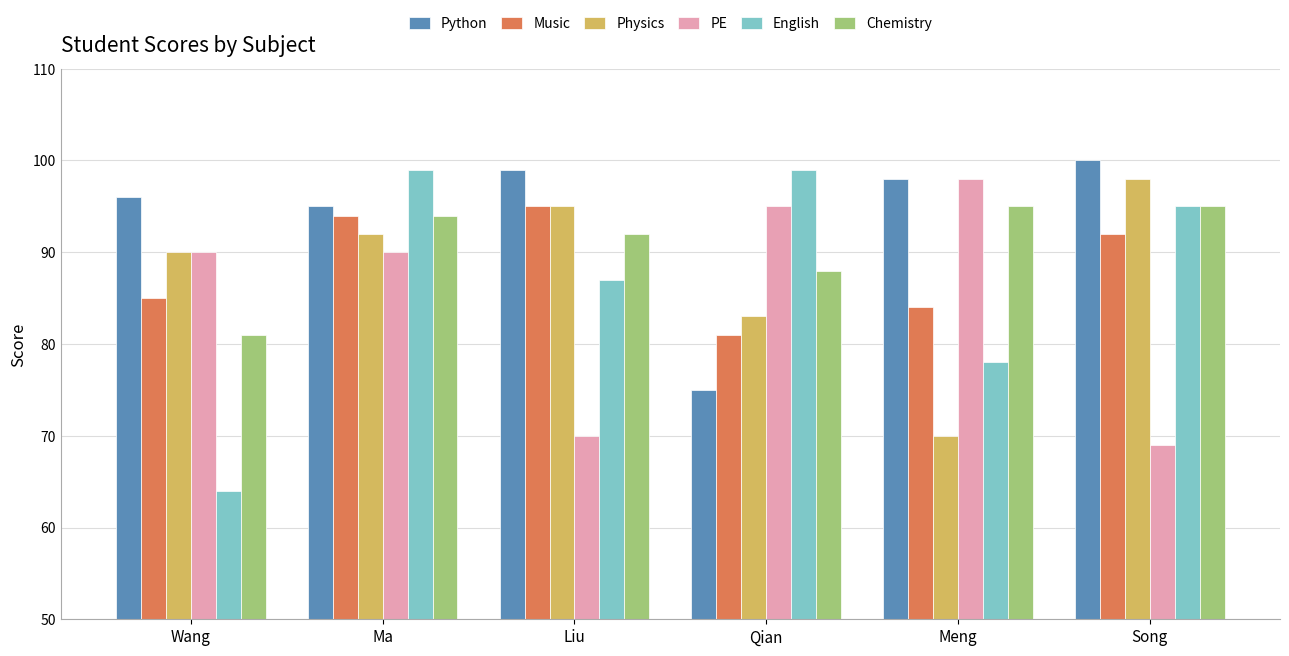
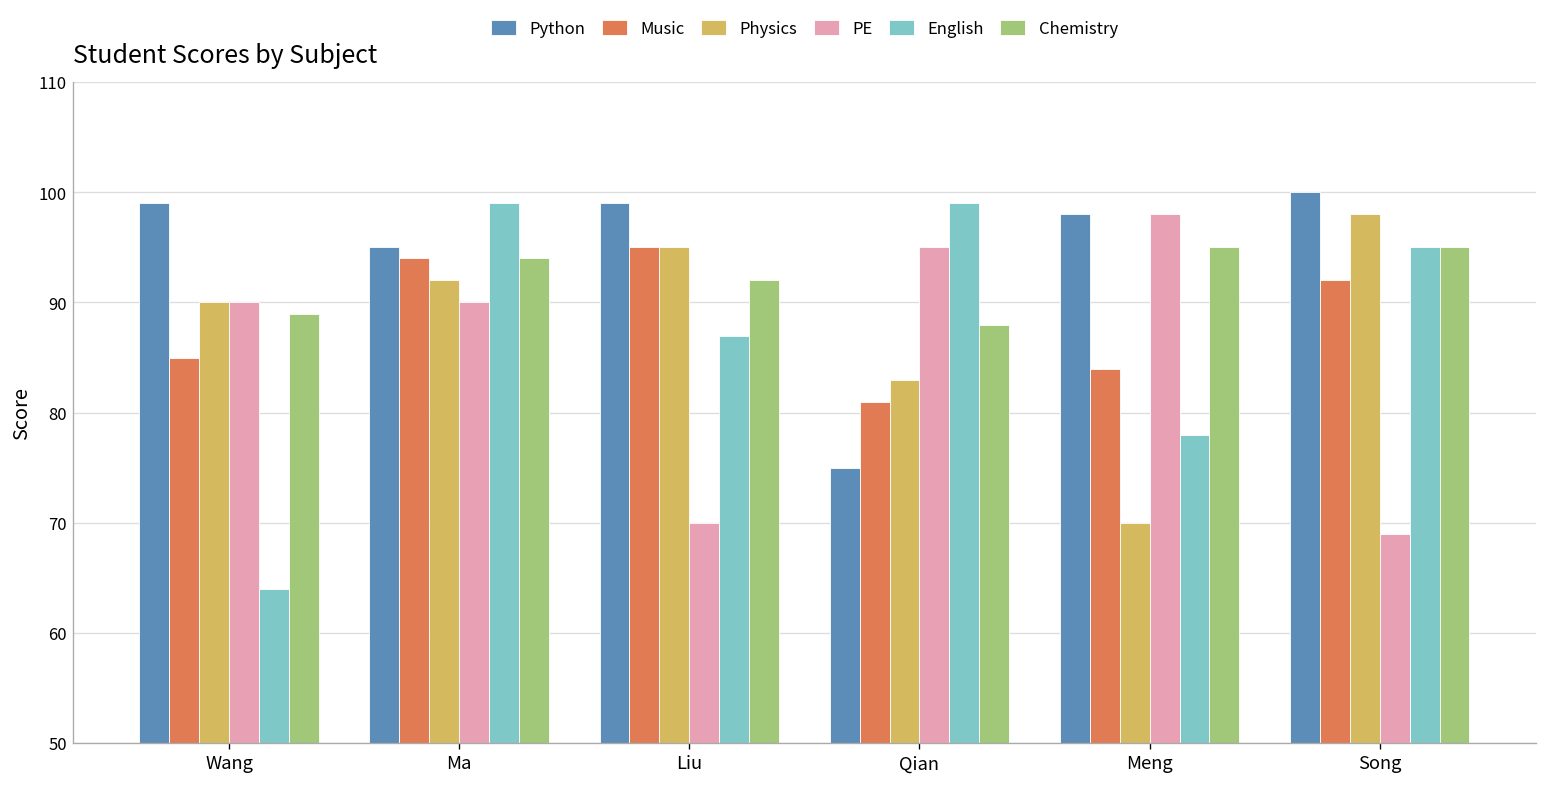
Python, Wang: 96 -> 99
Chemistry, Wang: 81 -> 89
